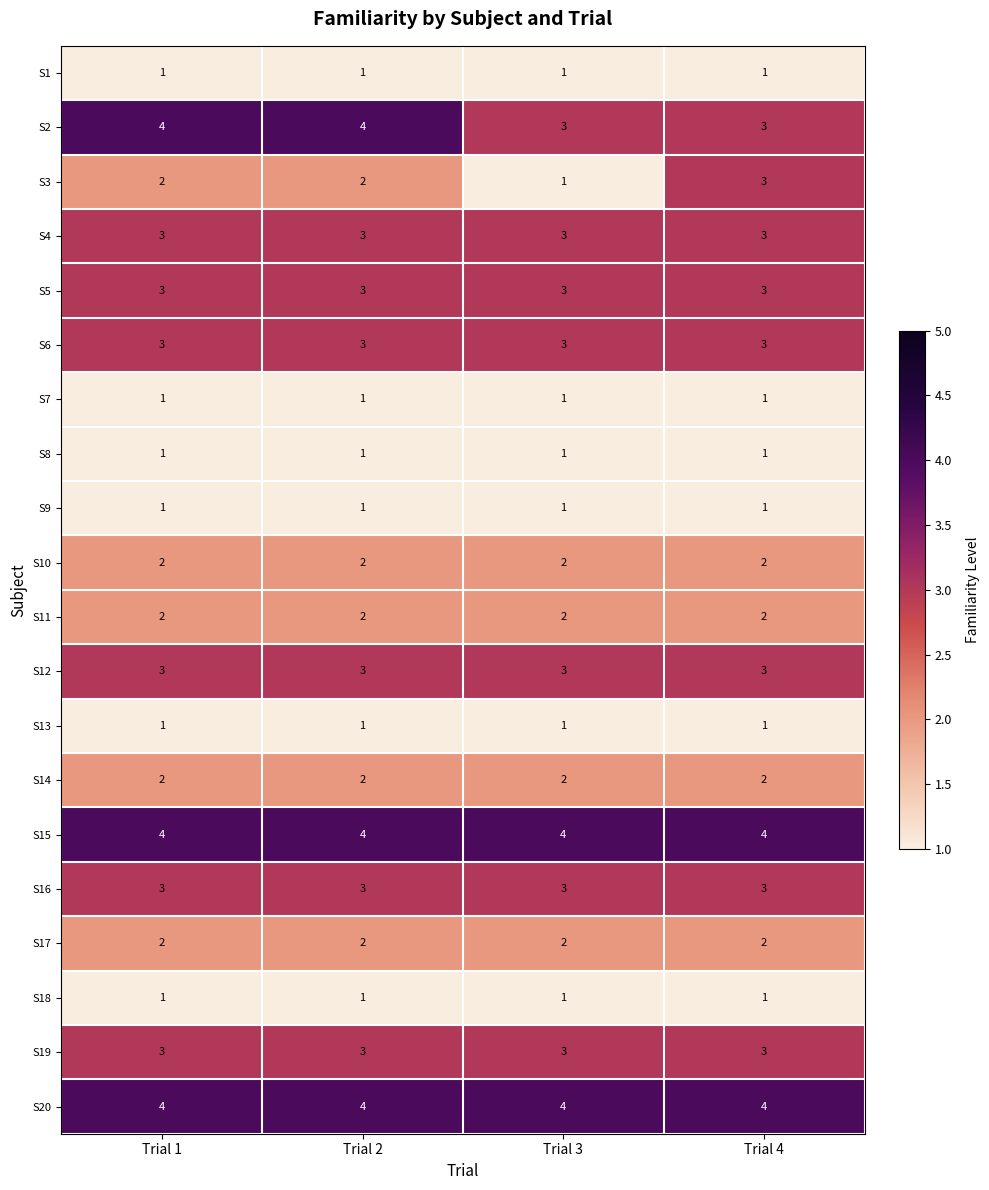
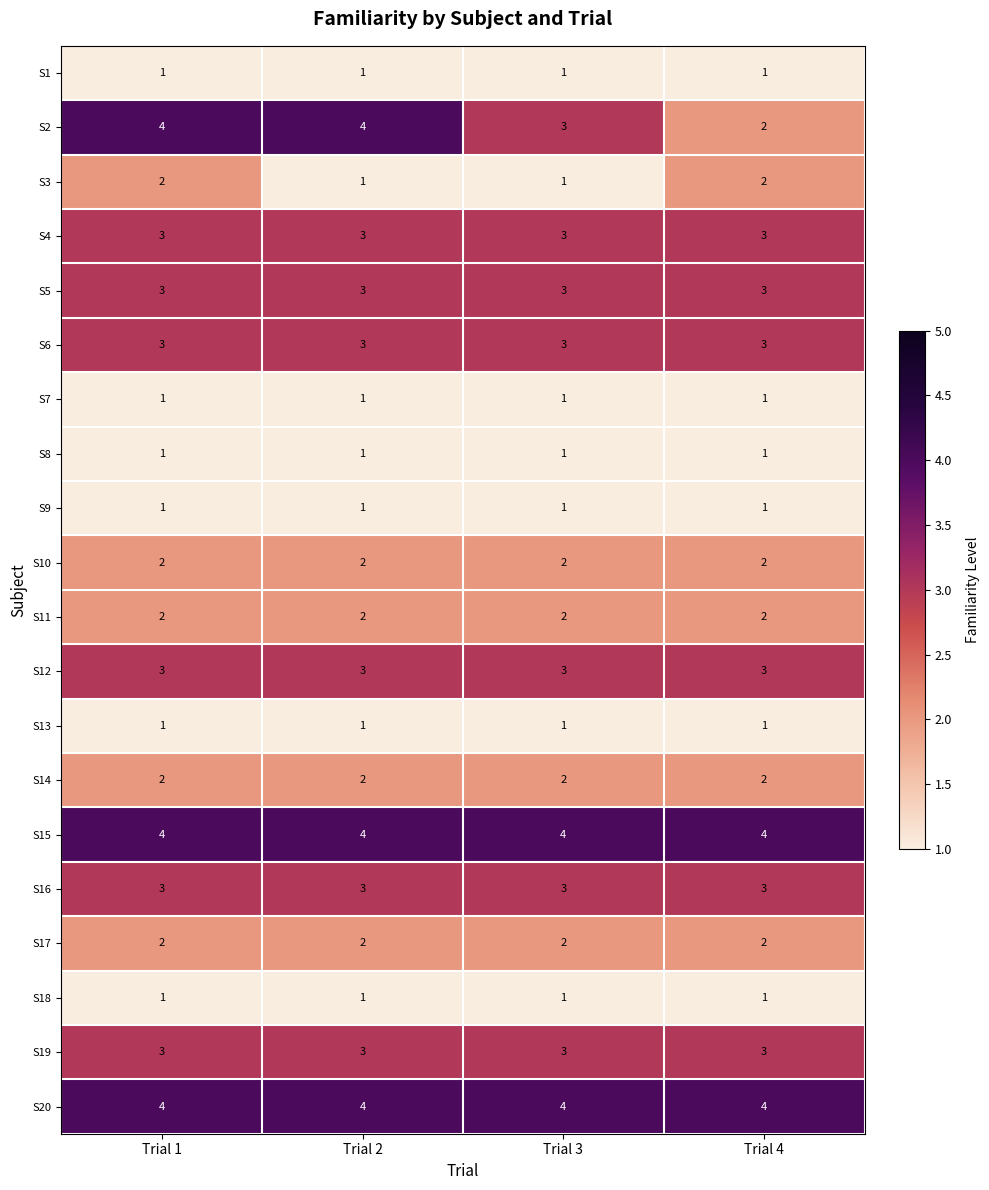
S2, Trial 4: 3 -> 2
S3, Trial 2: 2 -> 1
S3, Trial 4: 3 -> 2
